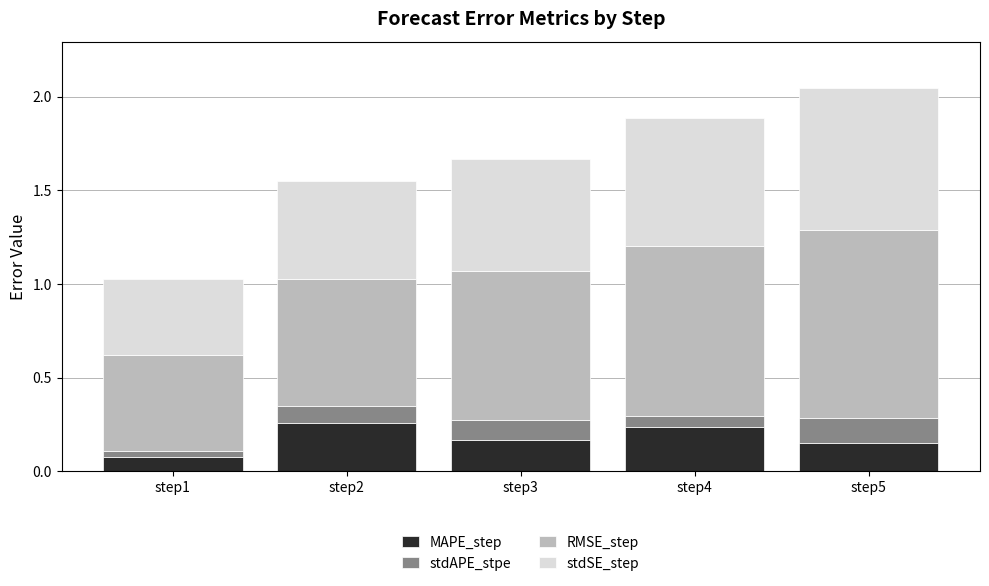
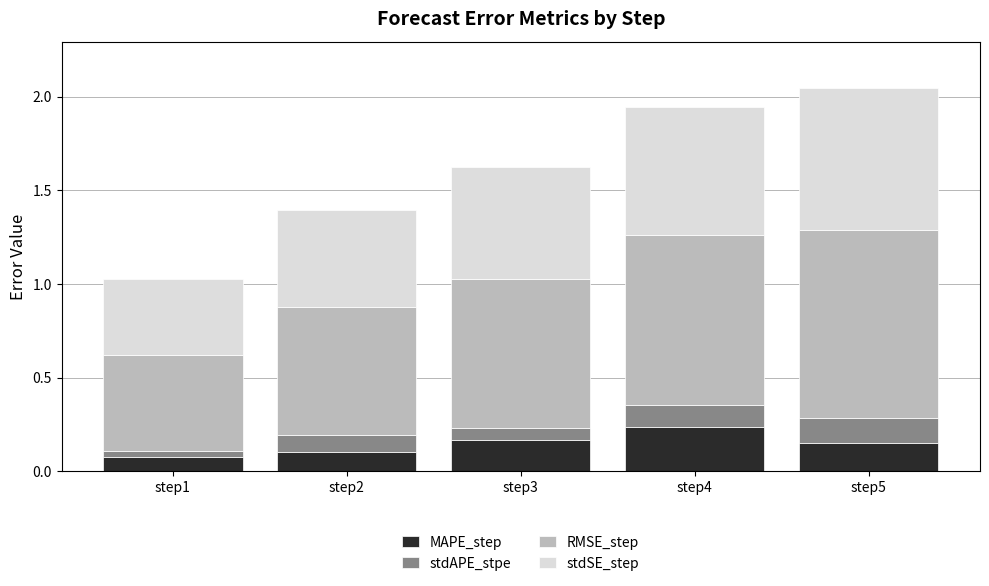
MAPE_step, step2: 0.26 -> 0.10
stdAPE_stpe, step3: 0.11 -> 0.06
stdAPE_stpe, step4: 0.06 -> 0.12
